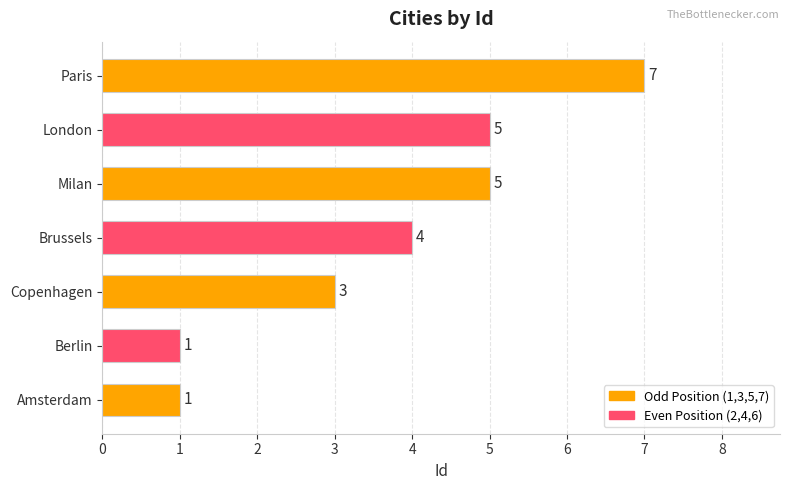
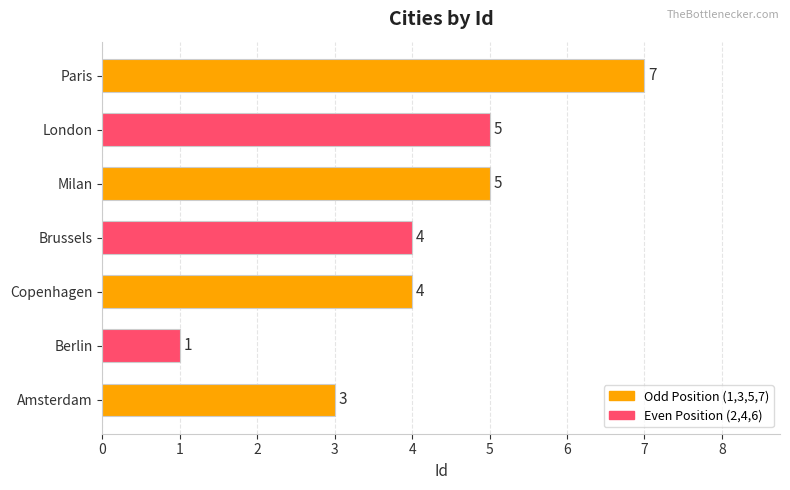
Copenhagen: 3 -> 4
Amsterdam: 1 -> 3
